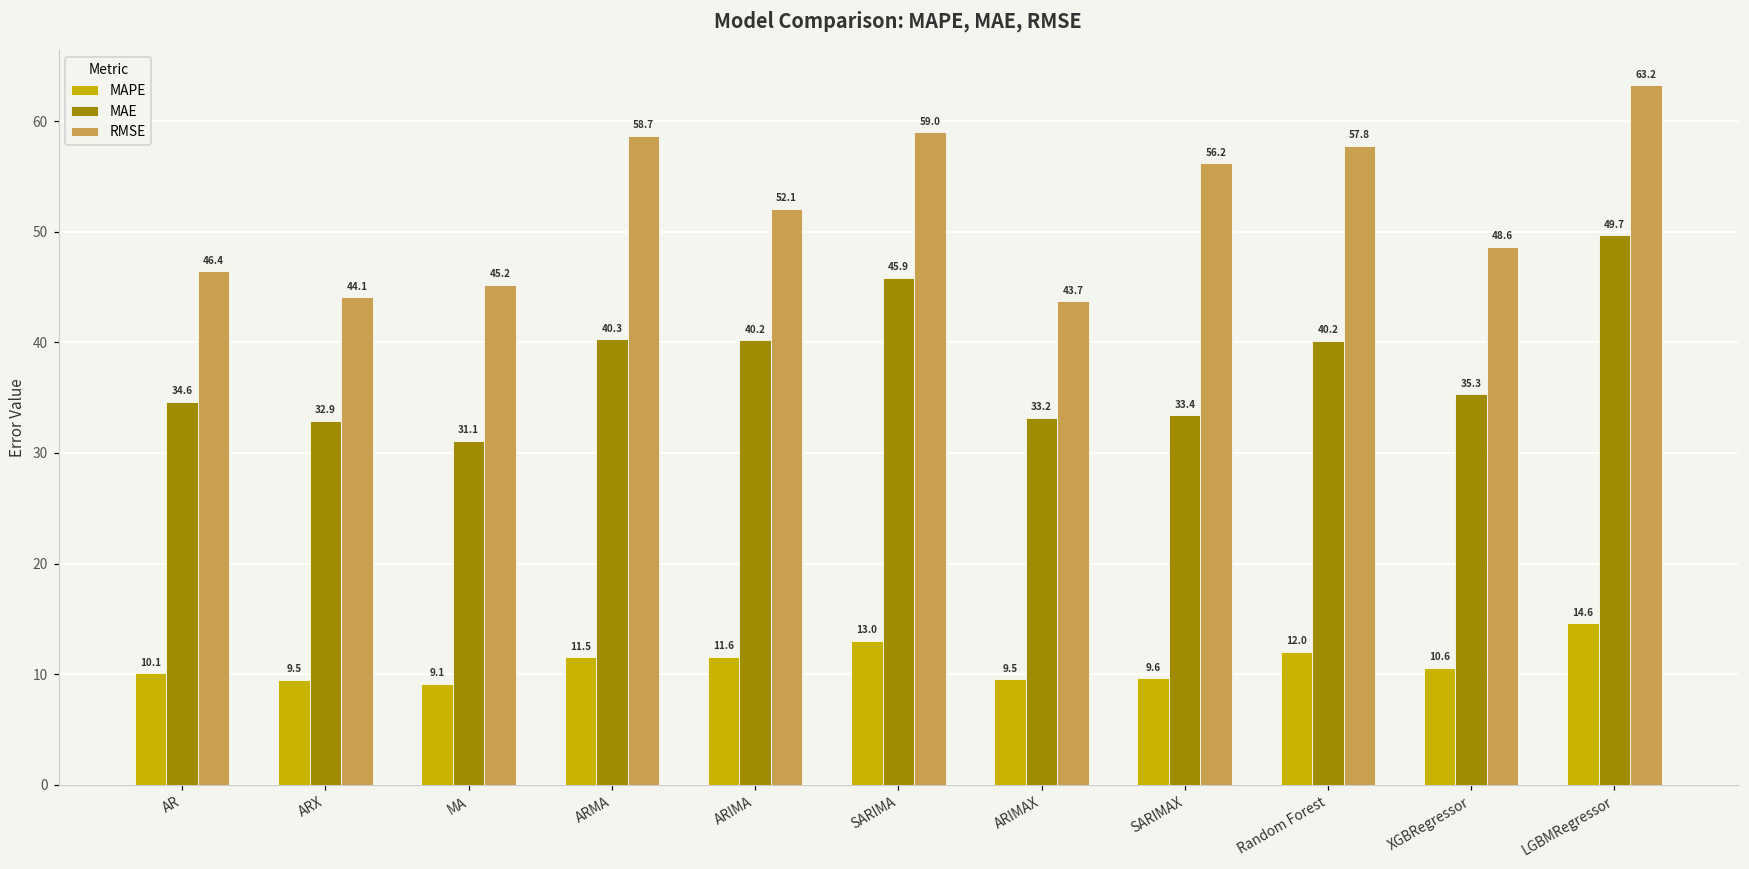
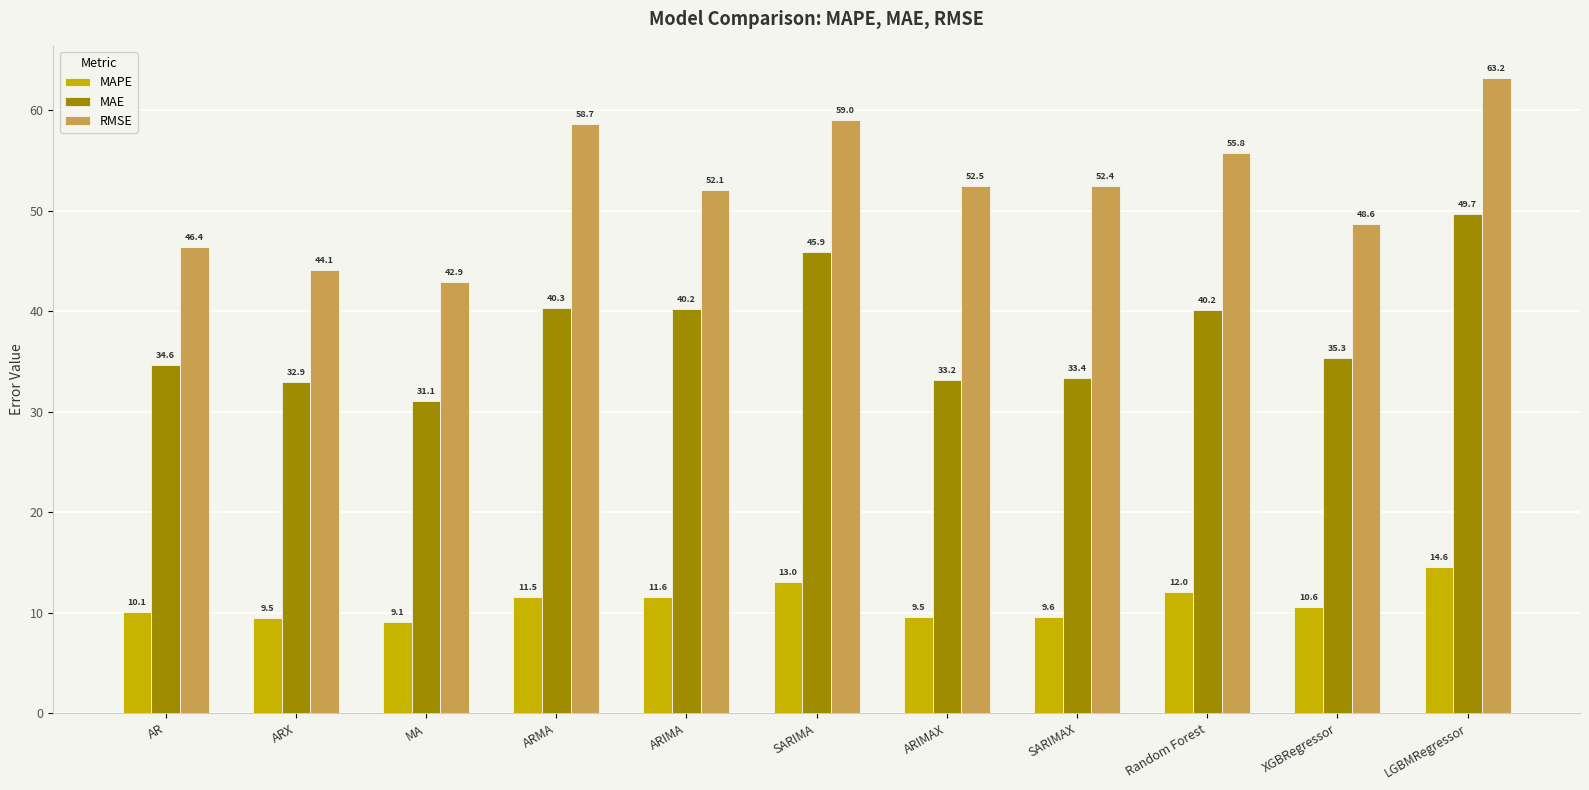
RMSE, MA: 45.2 -> 42.9
RMSE, ARIMAX: 43.7 -> 52.5
RMSE, SARIMAX: 56.2 -> 52.4
RMSE, Random Forest: 57.8 -> 55.8
